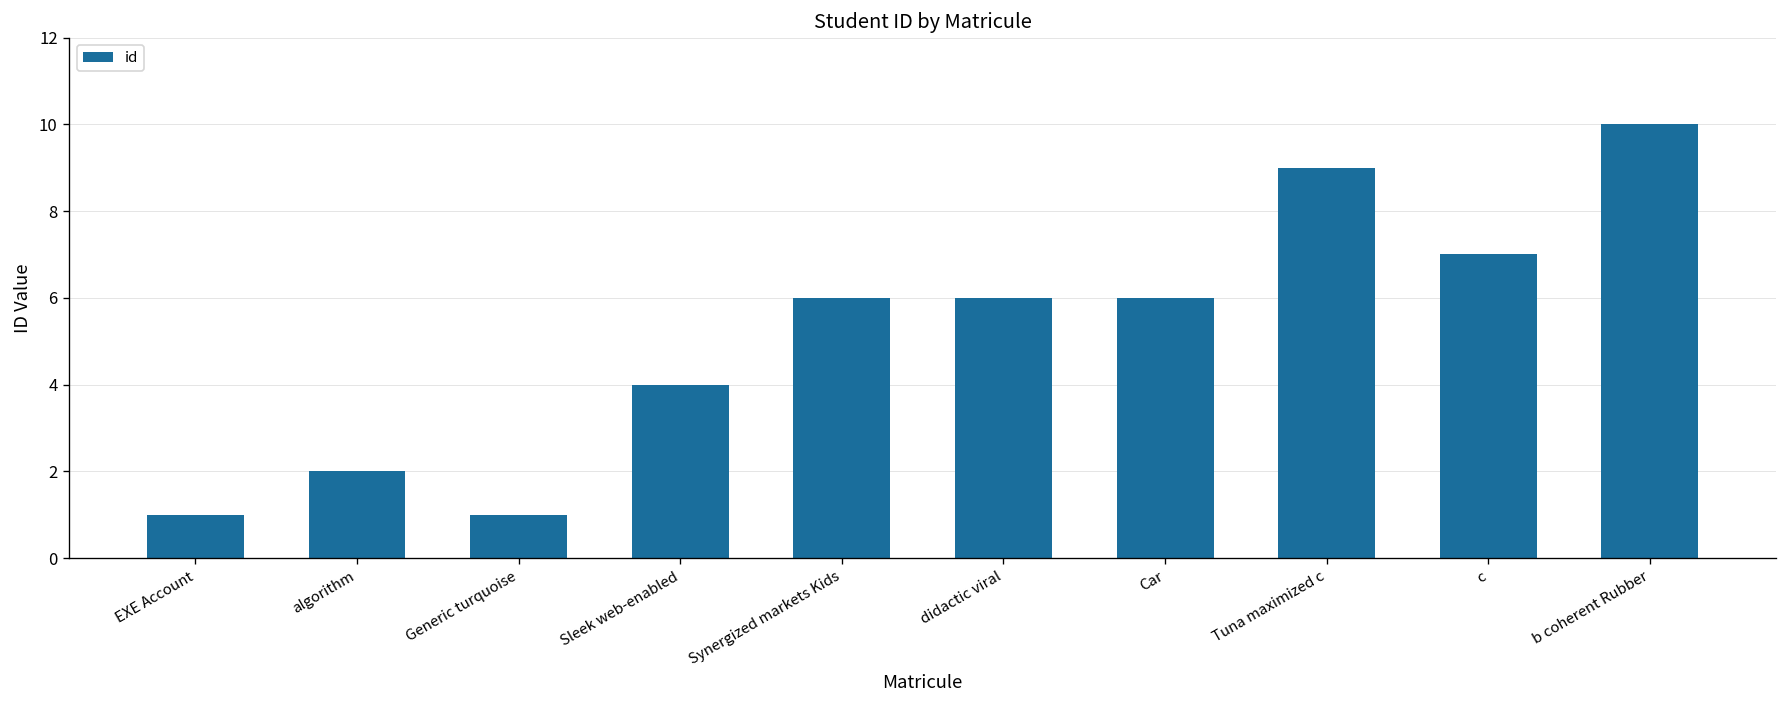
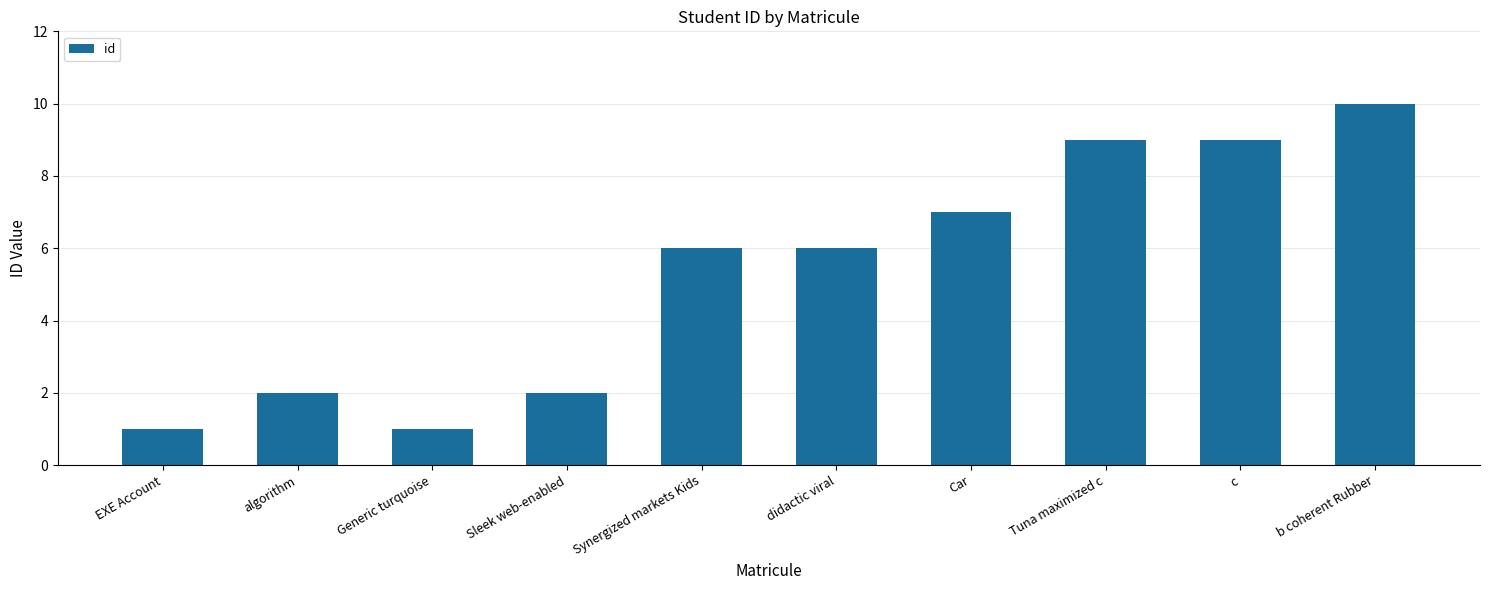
Sleek web-enabled: 4 -> 2
Car: 6 -> 7
c: 7 -> 9
